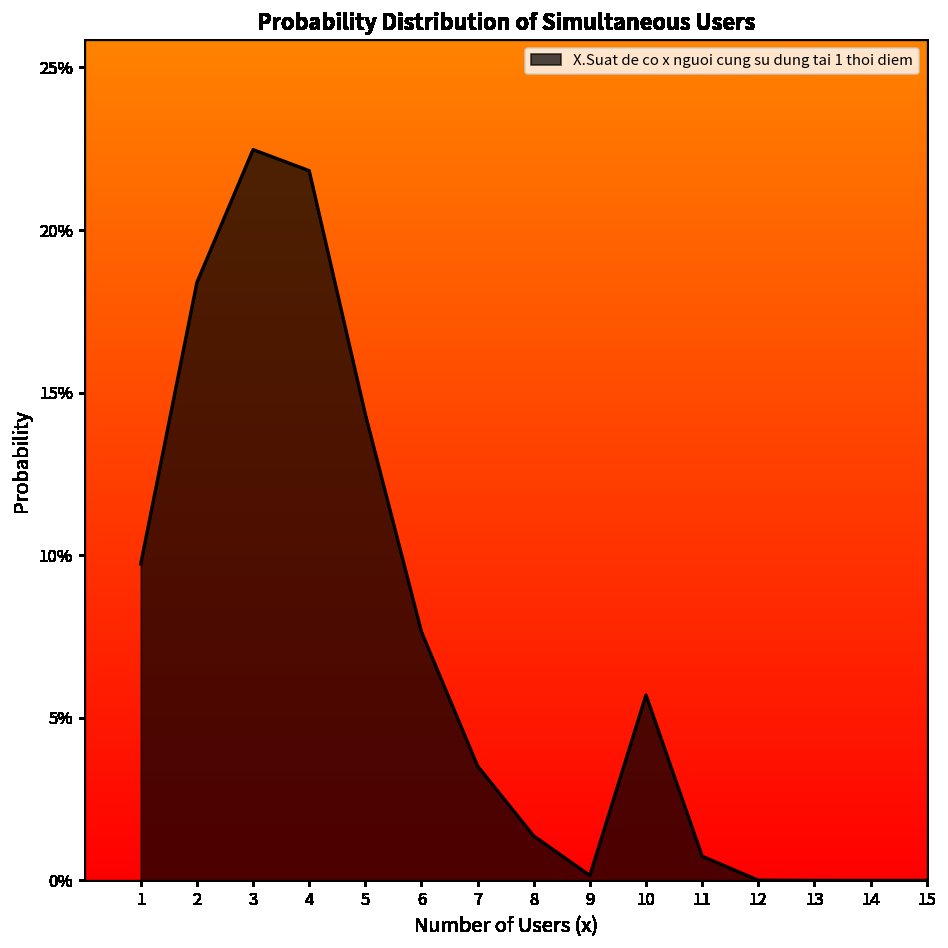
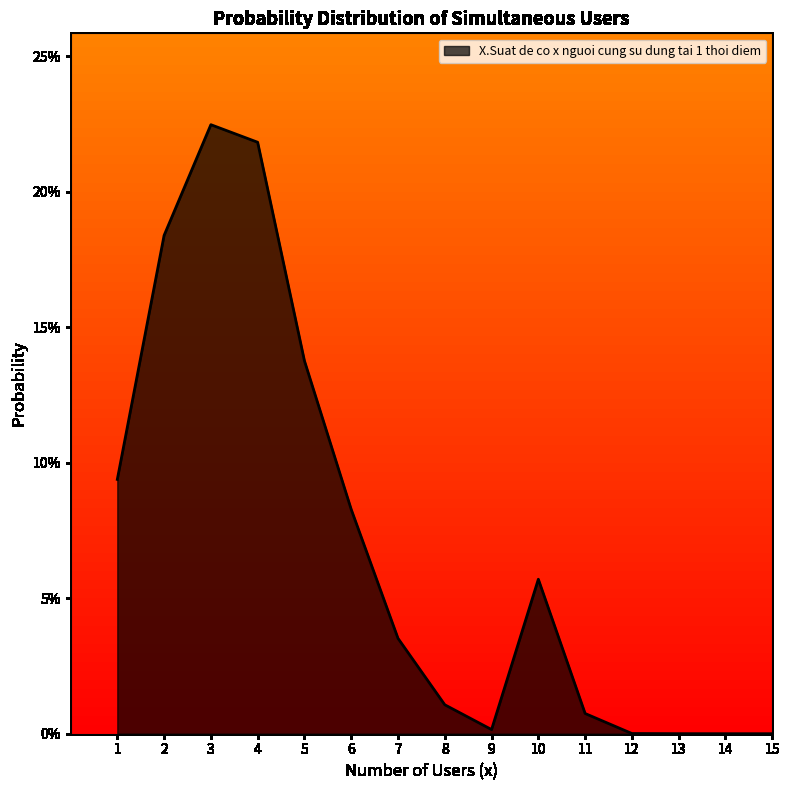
1: 9.7% -> 9.4%
5: 14.3% -> 13.8%
6: 7.6% -> 8.3%
8: 1.4% -> 1.1%
